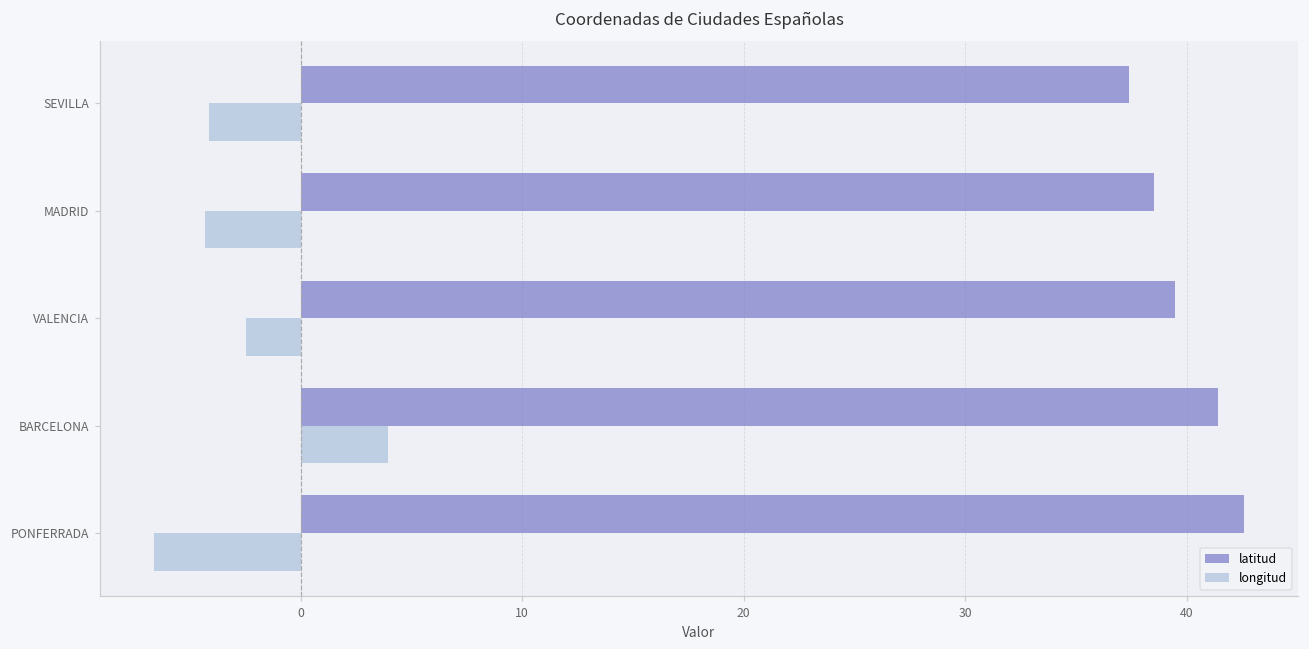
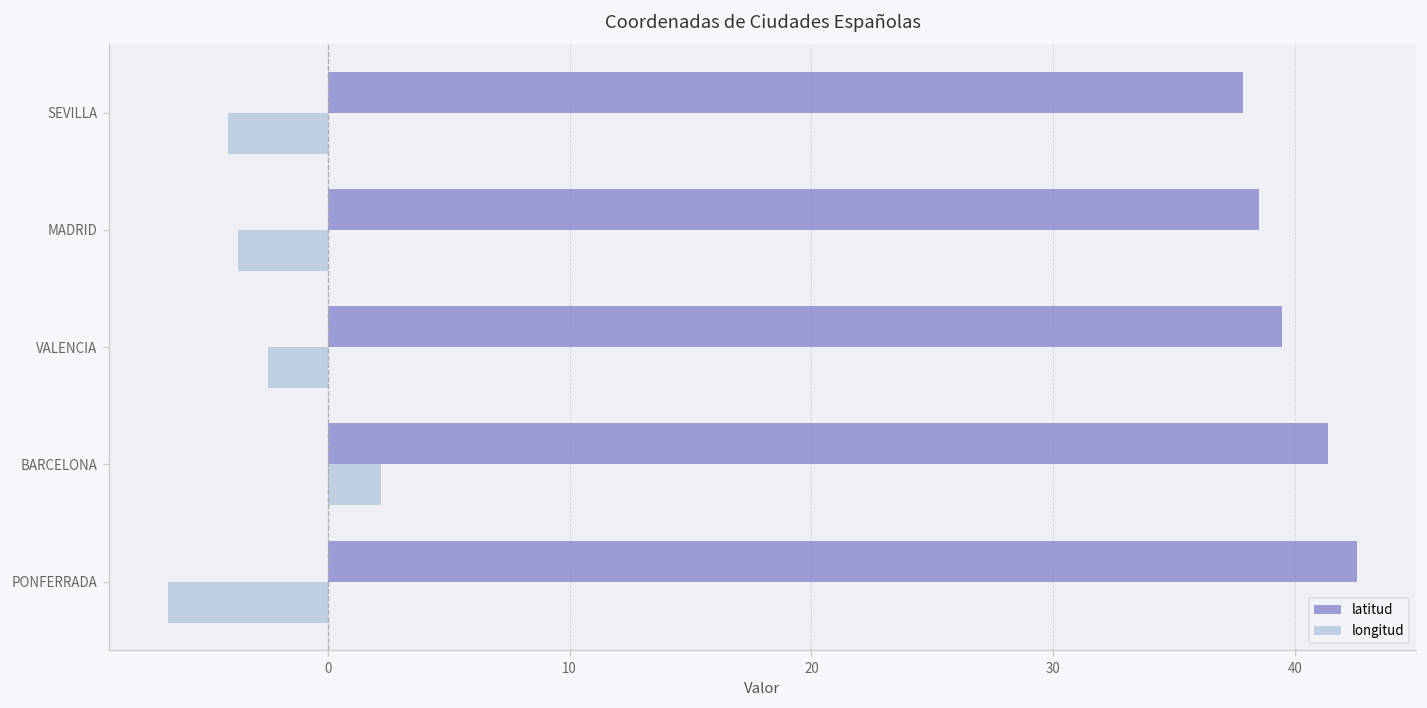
latitud, SEVILLA: 37.4 -> 37.9
longitud, MADRID: -4.3 -> -3.7
longitud, BARCELONA: 4.0 -> 2.2
